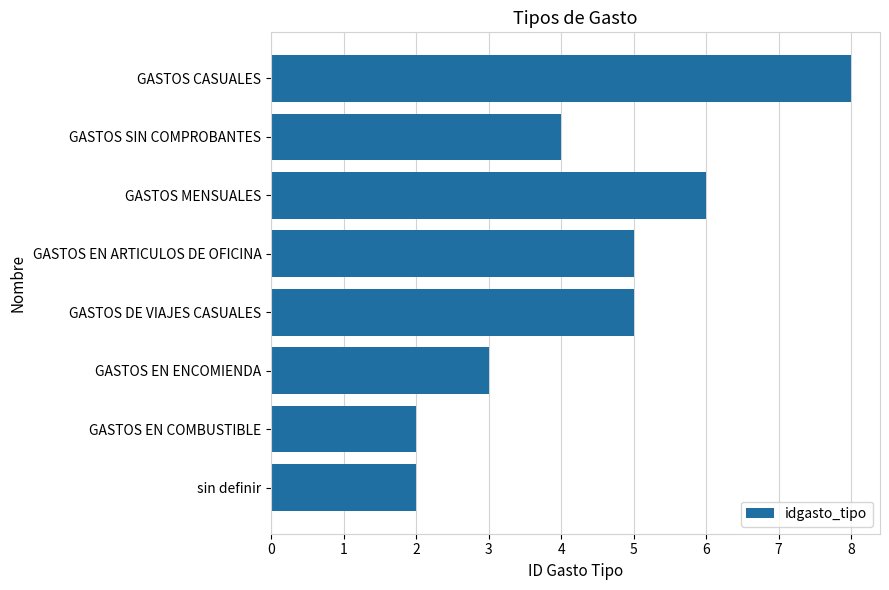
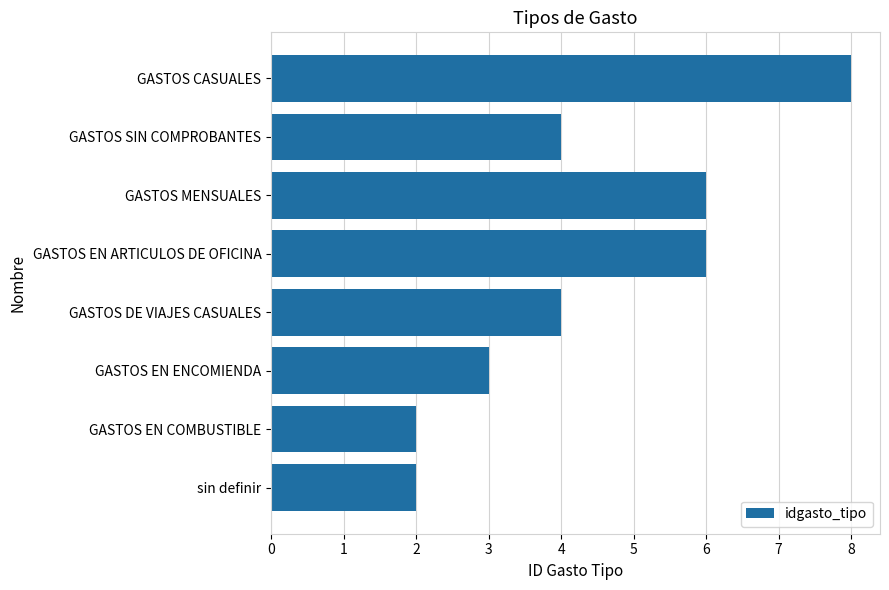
GASTOS EN ARTICULOS DE OFICINA: 5 -> 6
GASTOS DE VIAJES CASUALES: 5 -> 4
